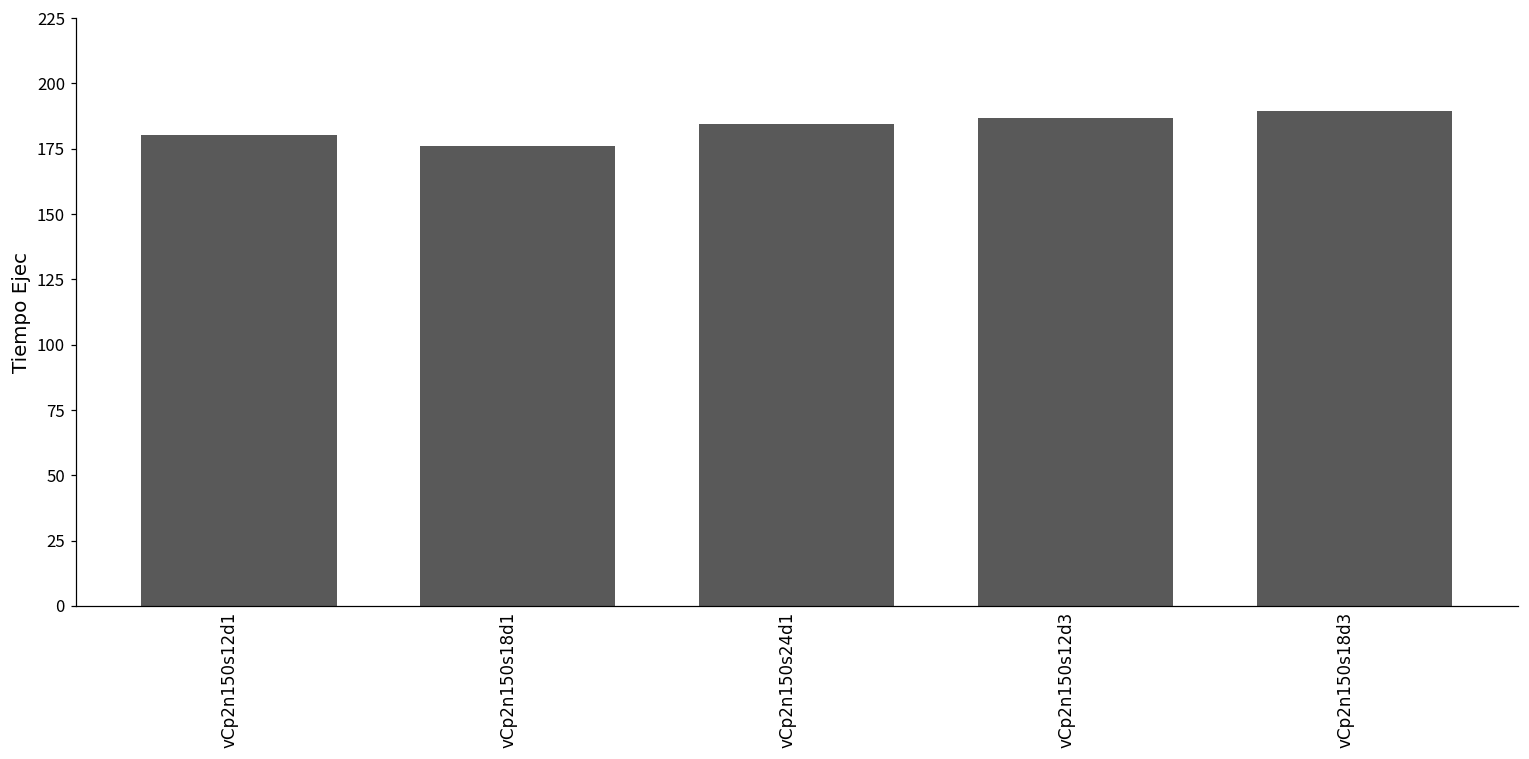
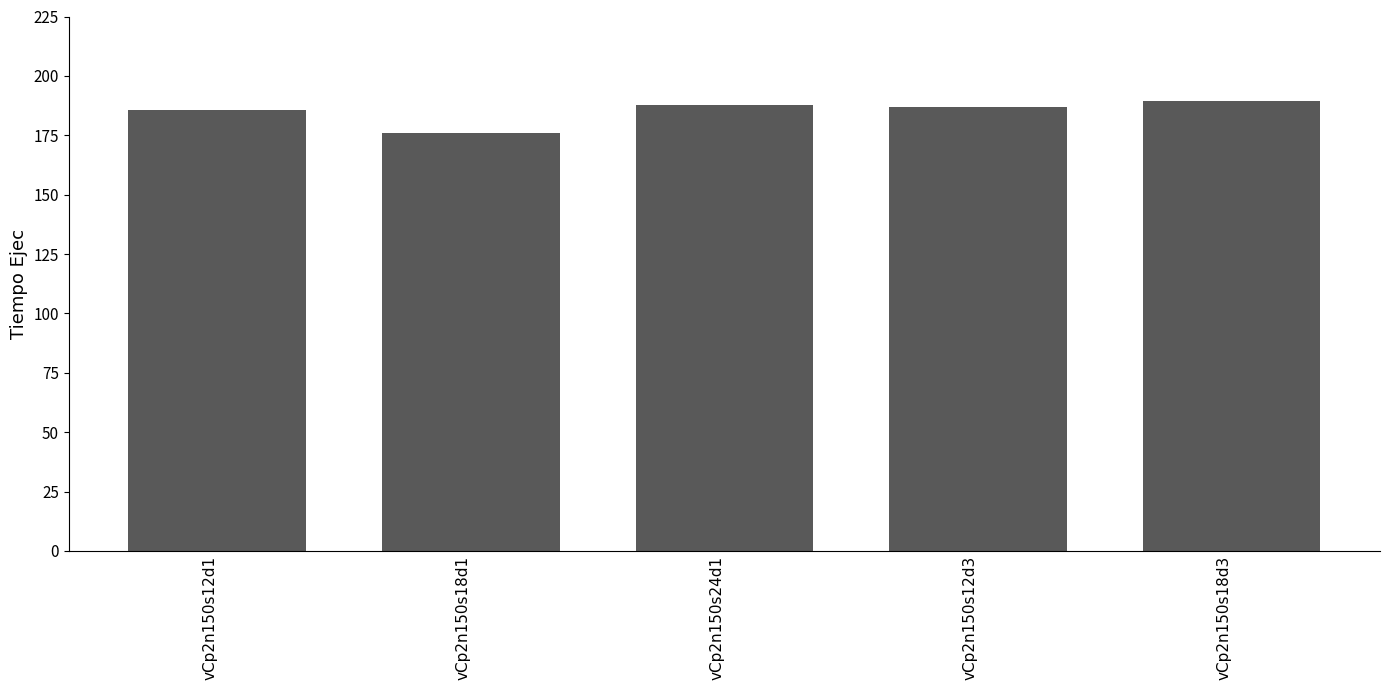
vCp2n150s12d1: 180 -> 186
vCp2n150s24d1: 184 -> 188
